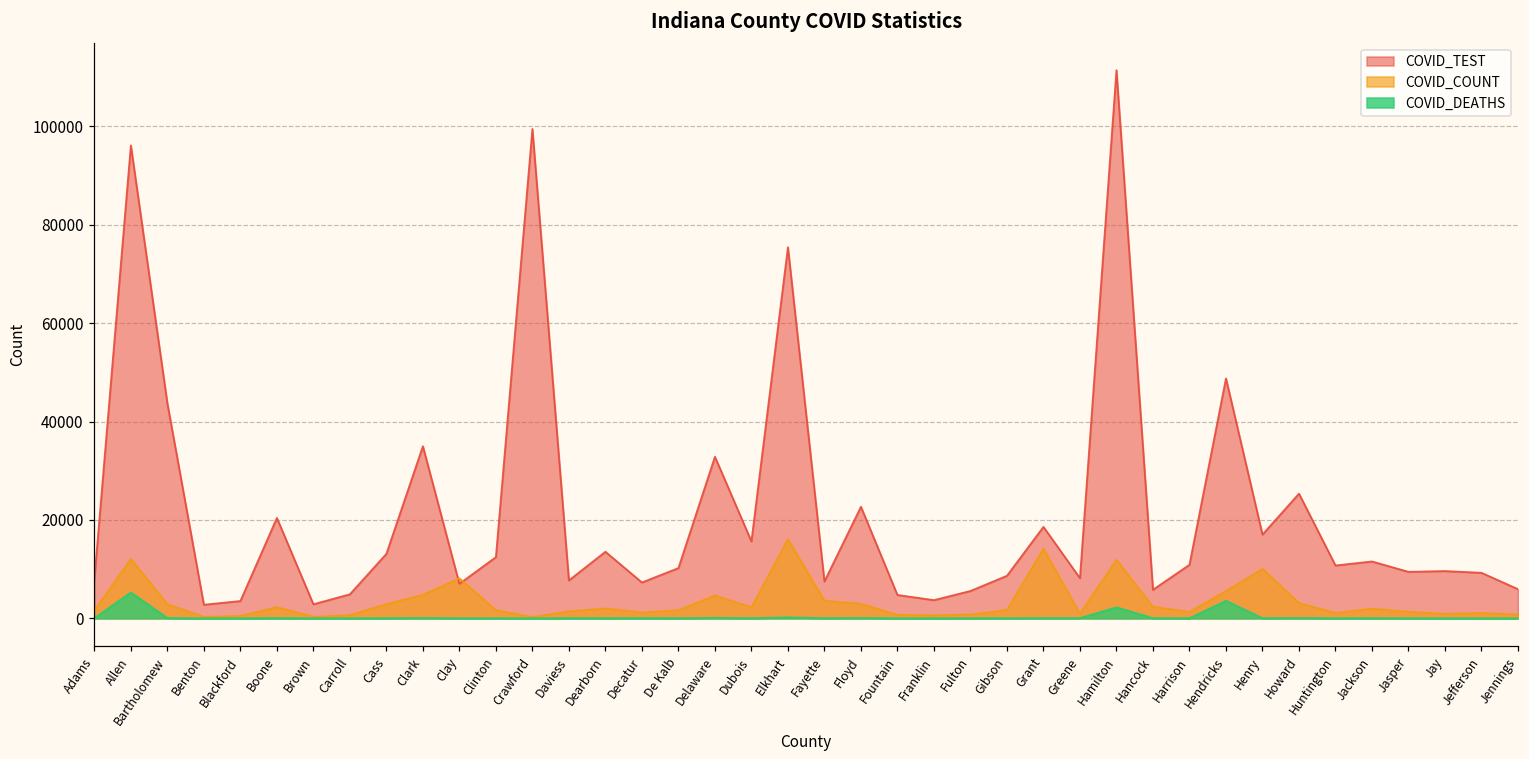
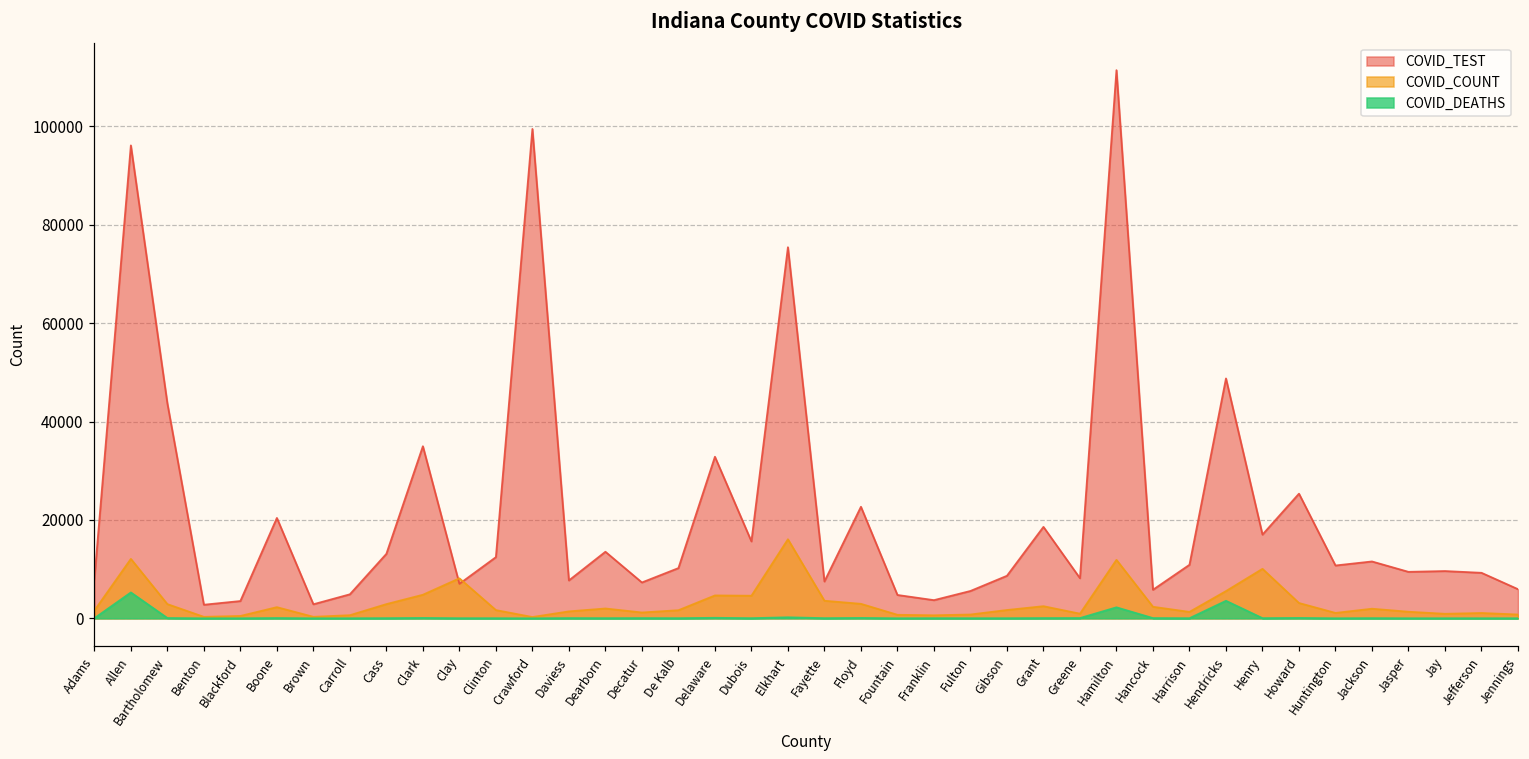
COVID_COUNT, Dubois: 2000 -> 5000
COVID_COUNT, Grant: 14000 -> 2000
